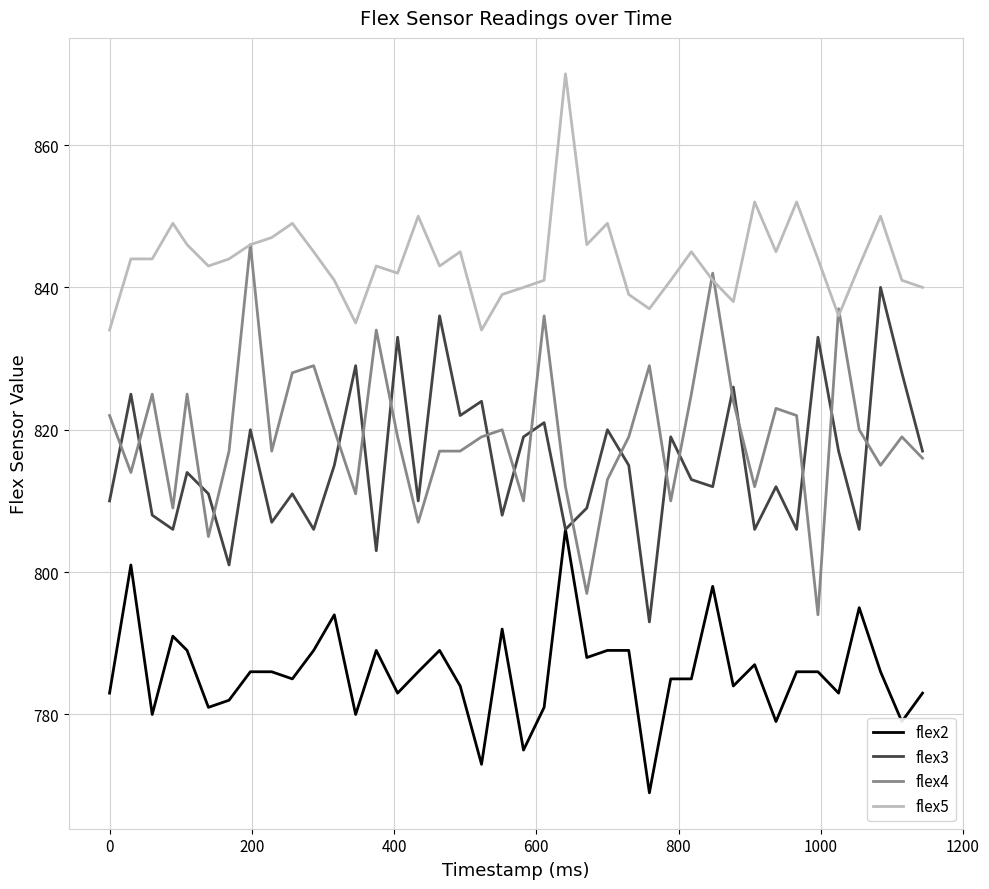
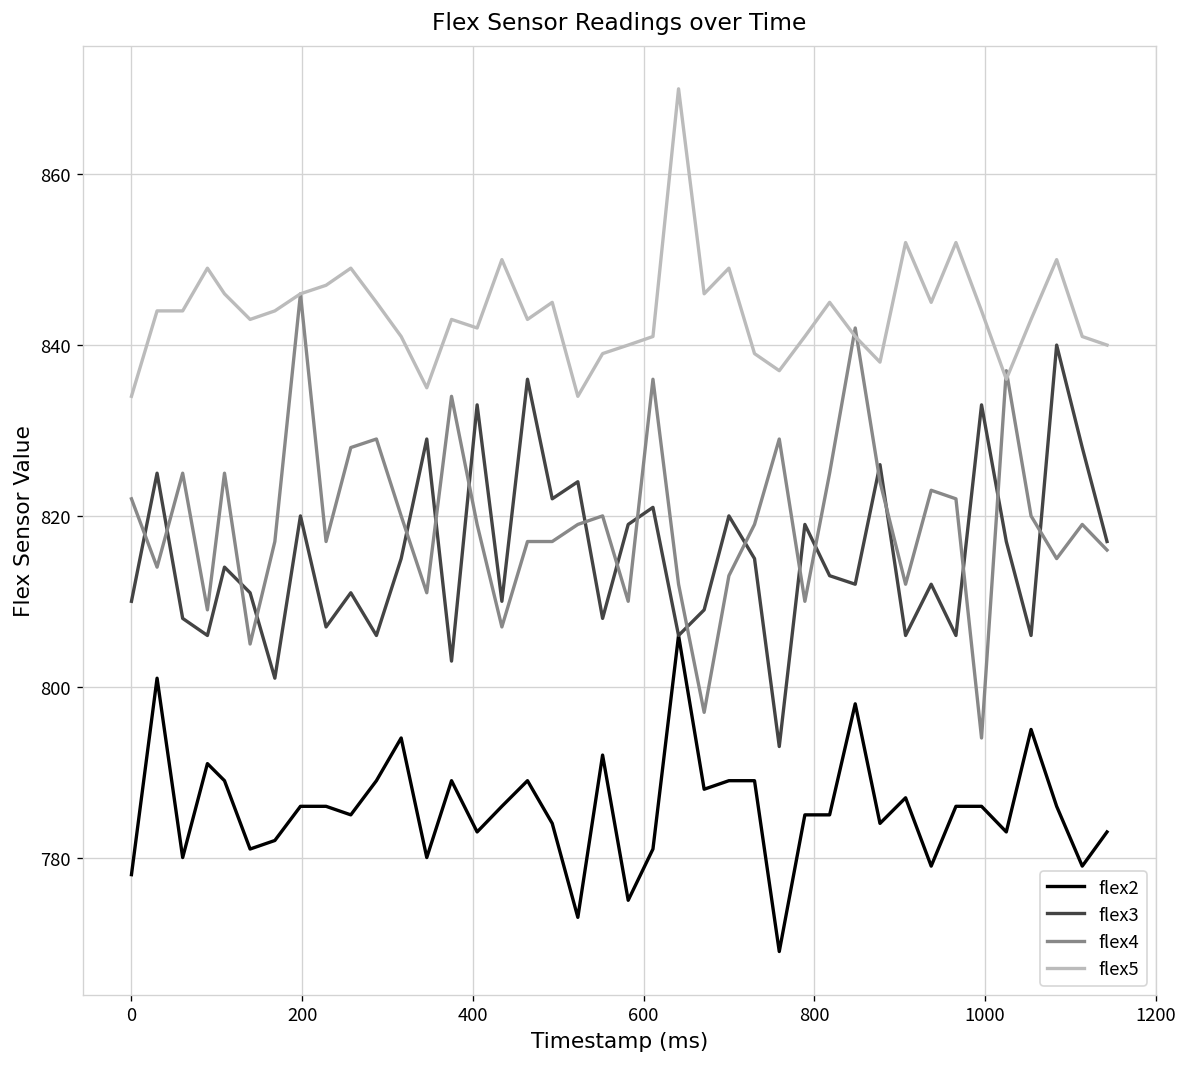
flex2, 0: 783 -> 778
